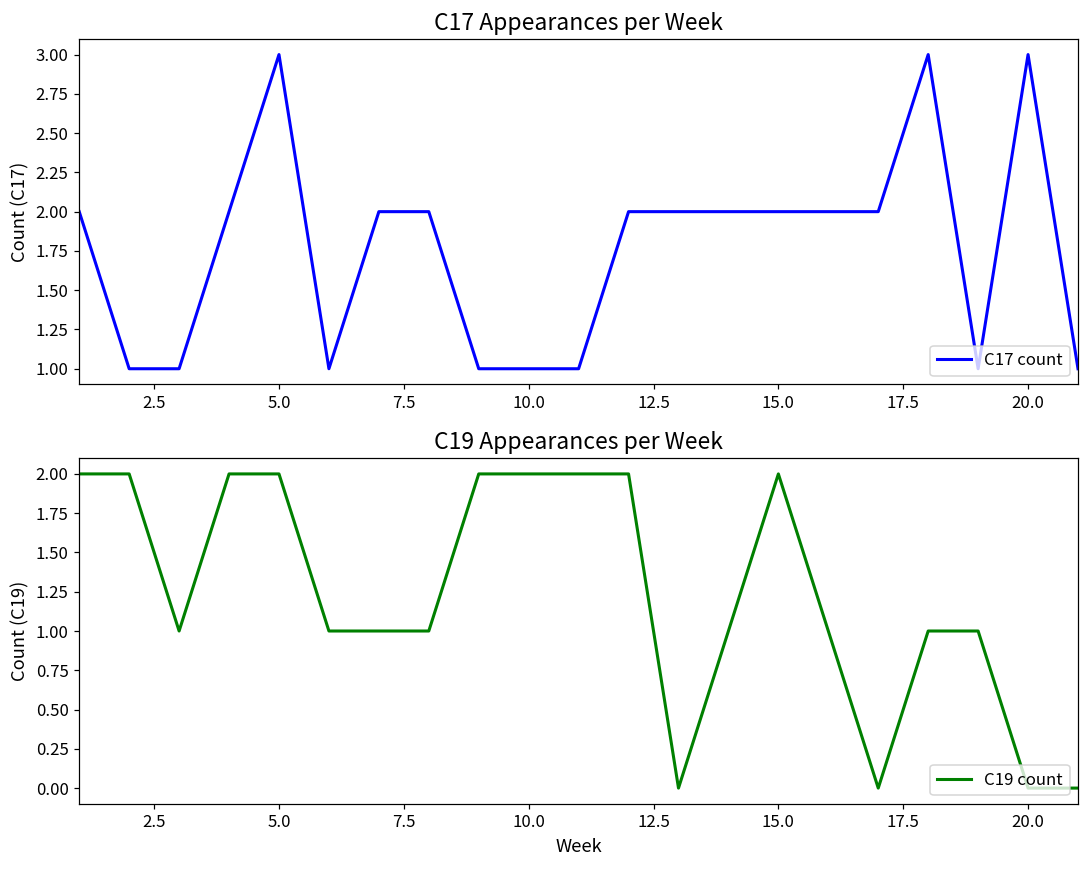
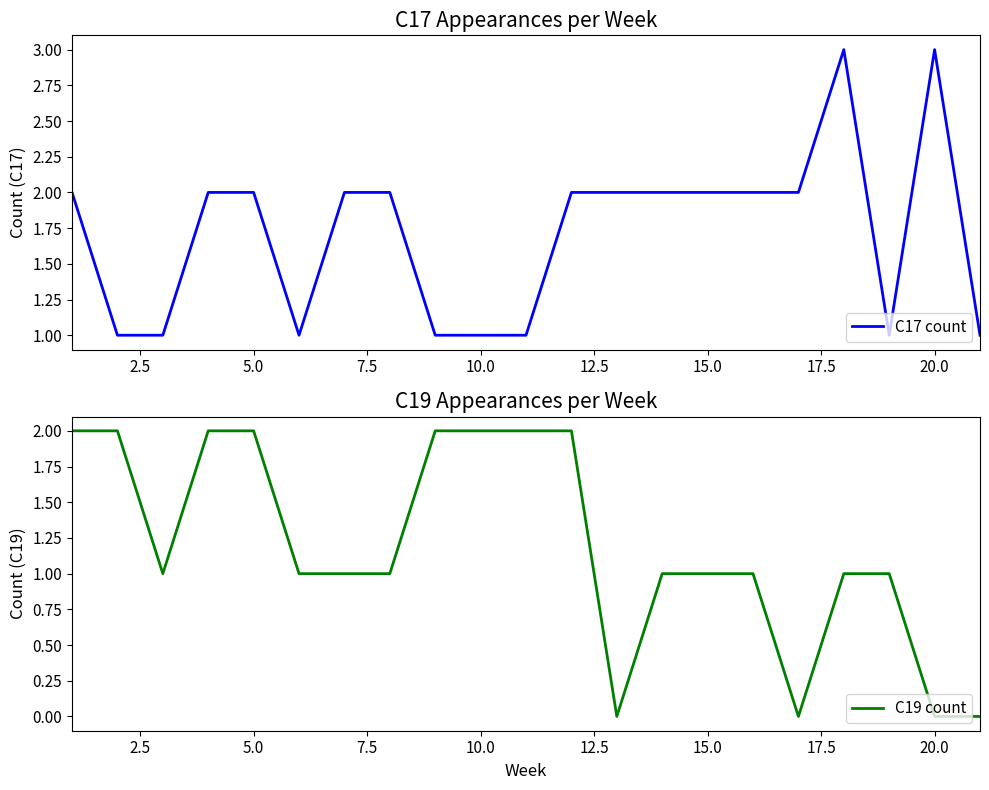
C17 Appearances per Week, 5.0: 3 -> 2
C19 Appearances per Week, 15.0: 2 -> 1
